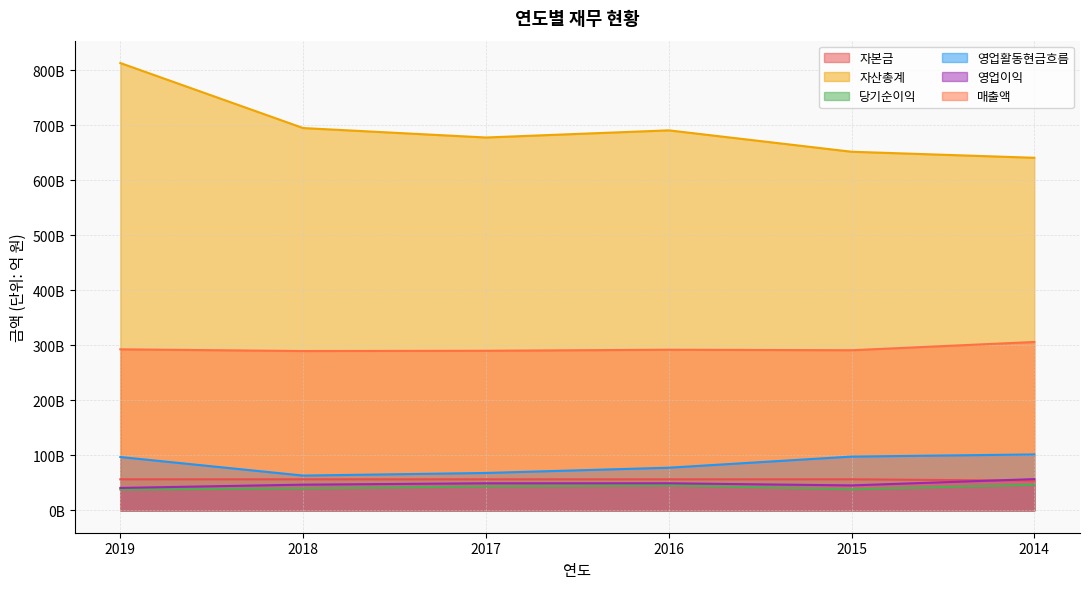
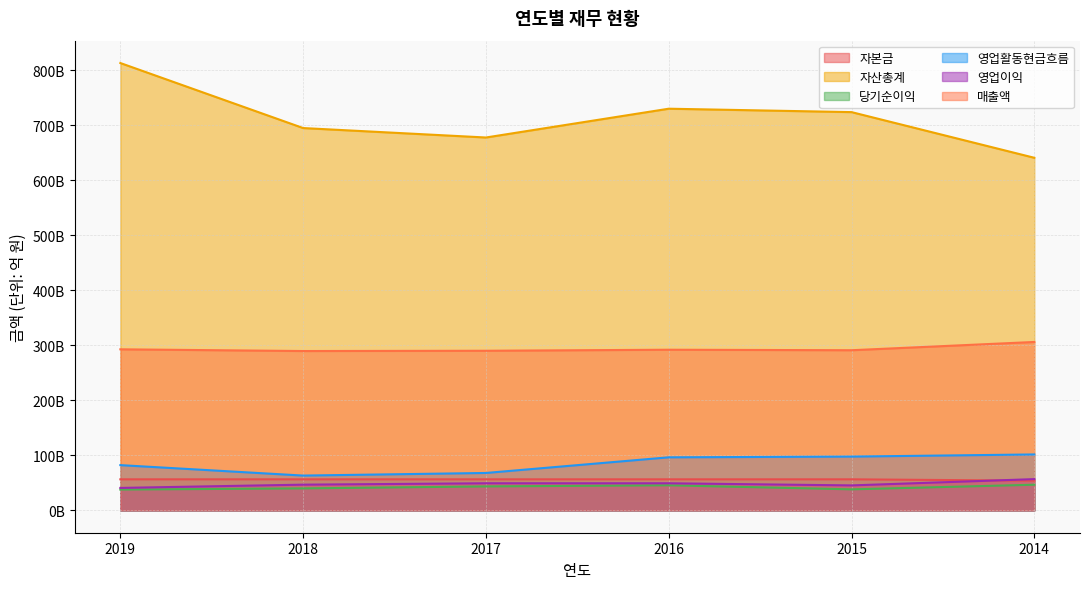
영업활동현금흐름, 2019: 100000000000 -> 80000000000
자산총계, 2016: 690000000000 -> 730000000000
영업활동현금흐름, 2016: 80000000000 -> 100000000000
자산총계, 2015: 650000000000 -> 720000000000
